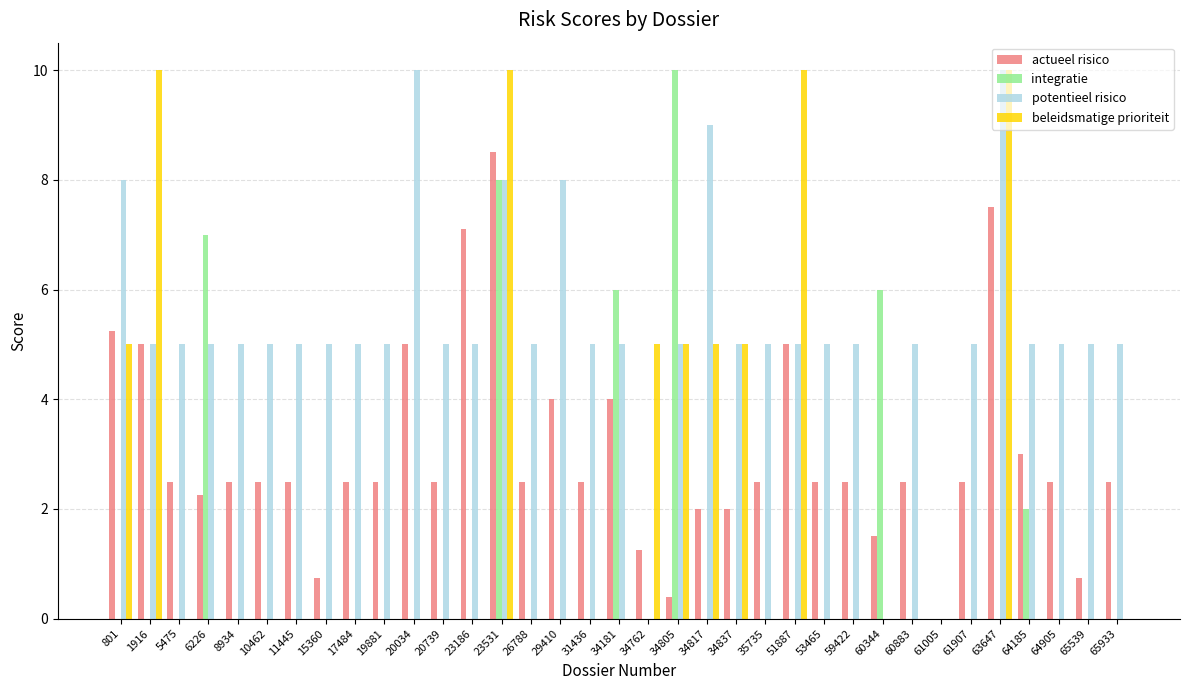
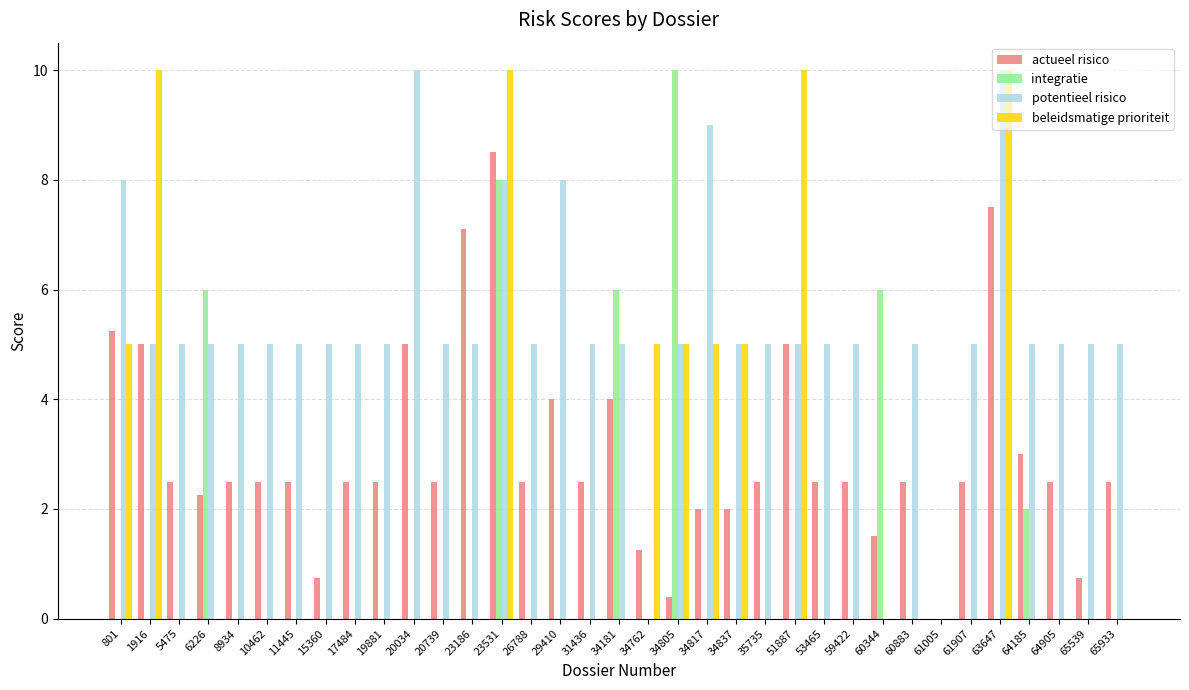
integratie, 6226: 7 -> 6
